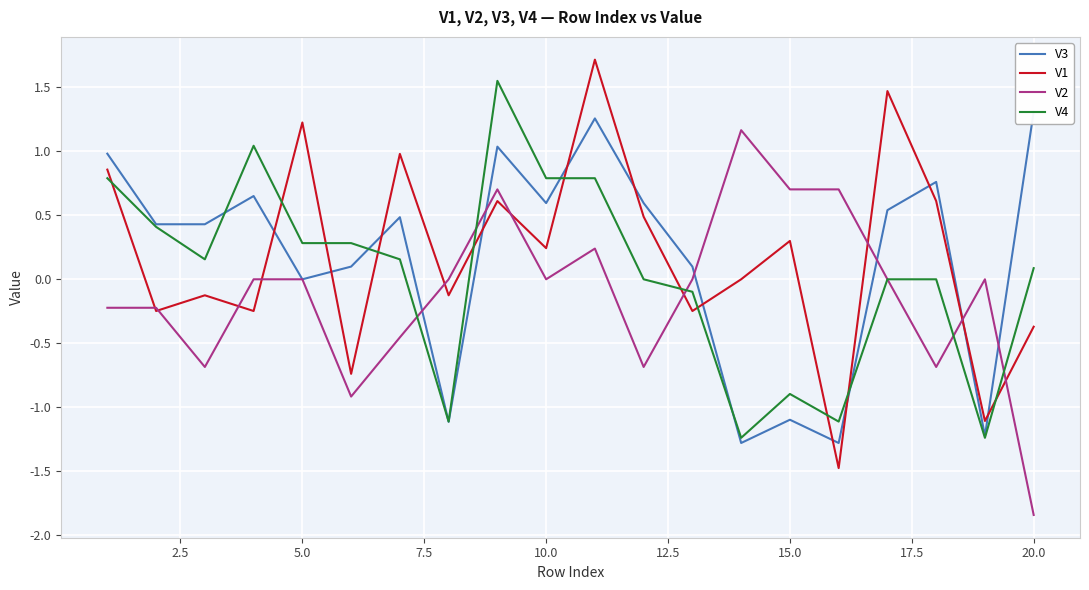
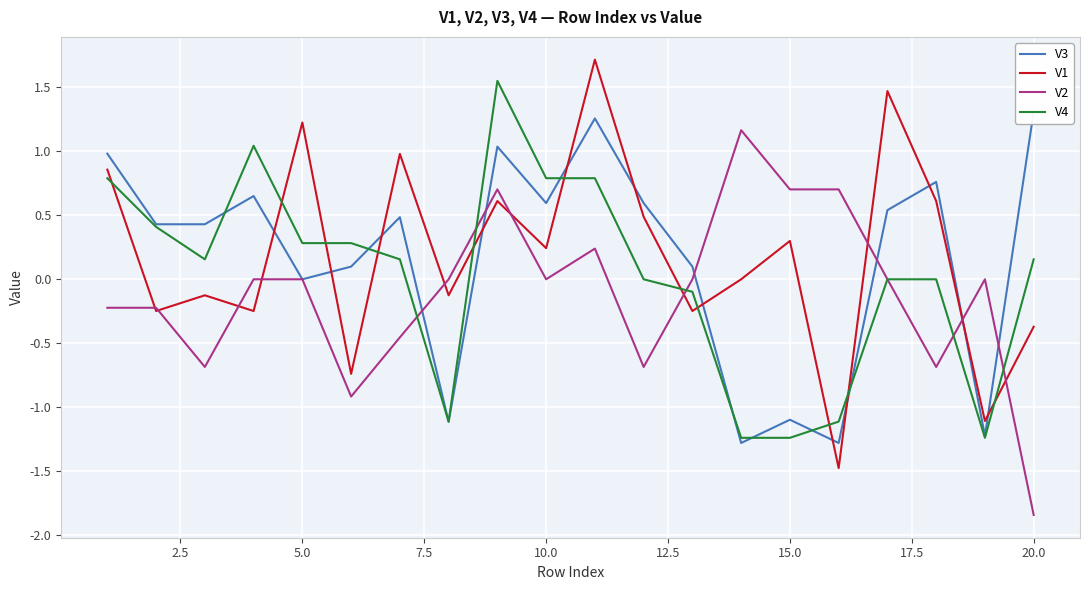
V4, 15.0: -0.90 -> -1.24
V4, 20.0: 0.09 -> 0.16
